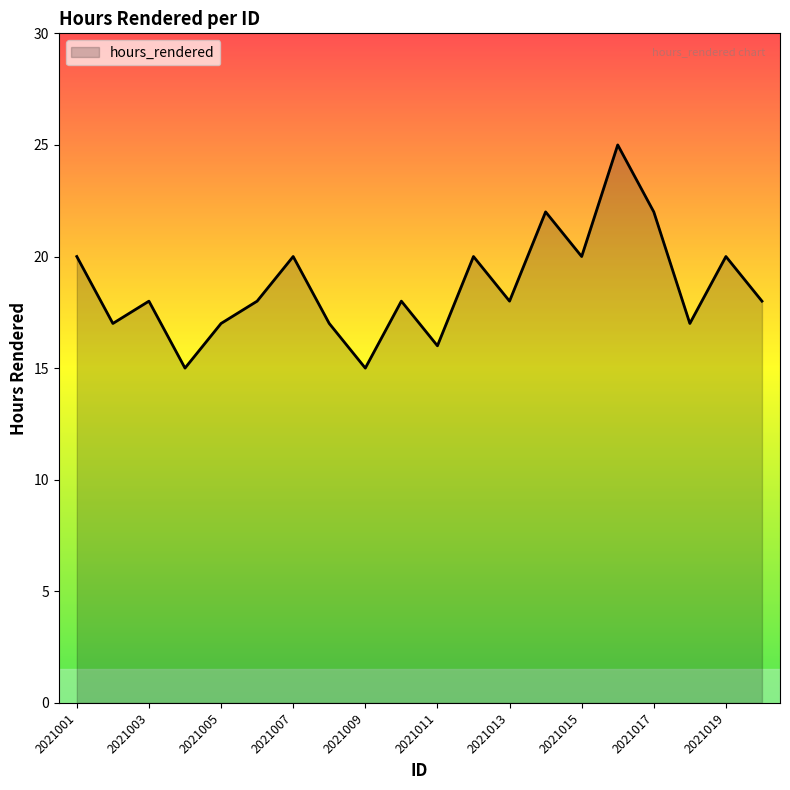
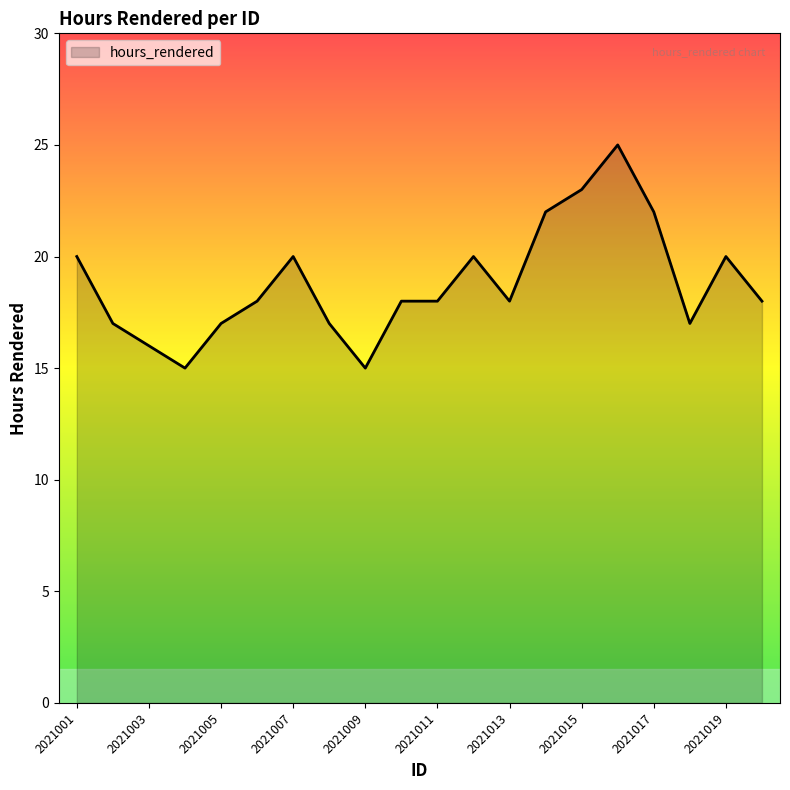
2021003: 18 -> 16
2021011: 16 -> 18
2021015: 20 -> 23
